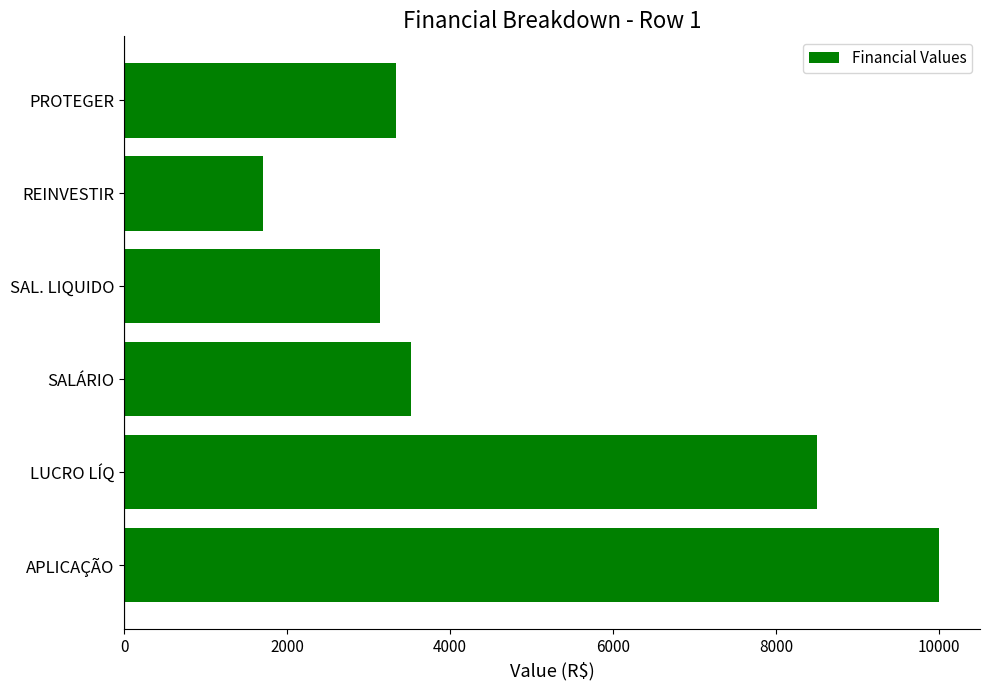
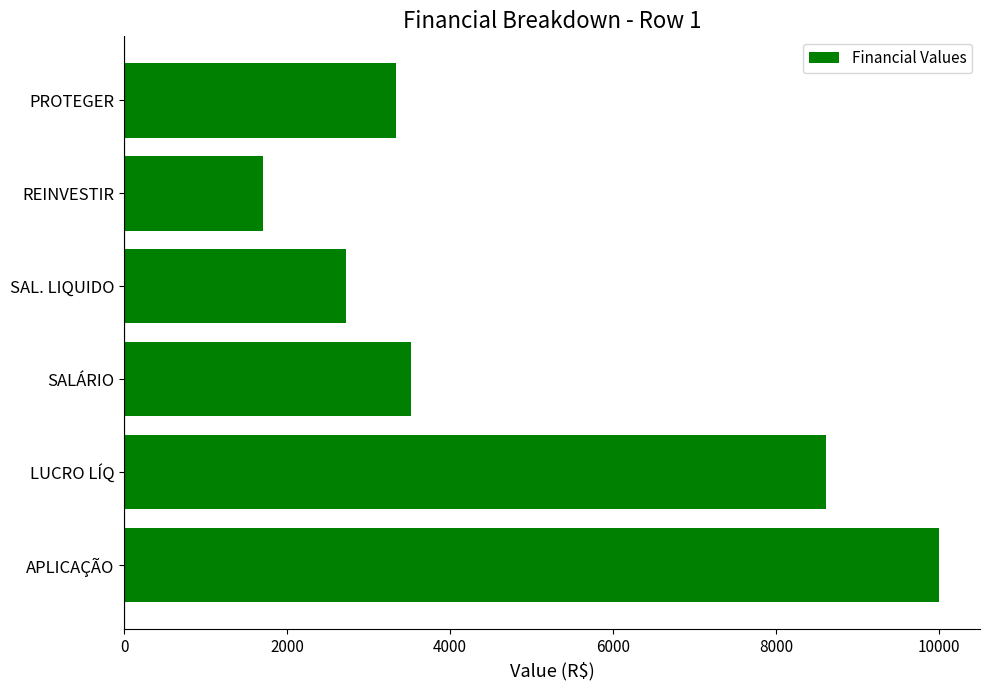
SAL. LIQUIDO: 3100 -> 2700
LUCRO LÍQ: 8500 -> 8600
